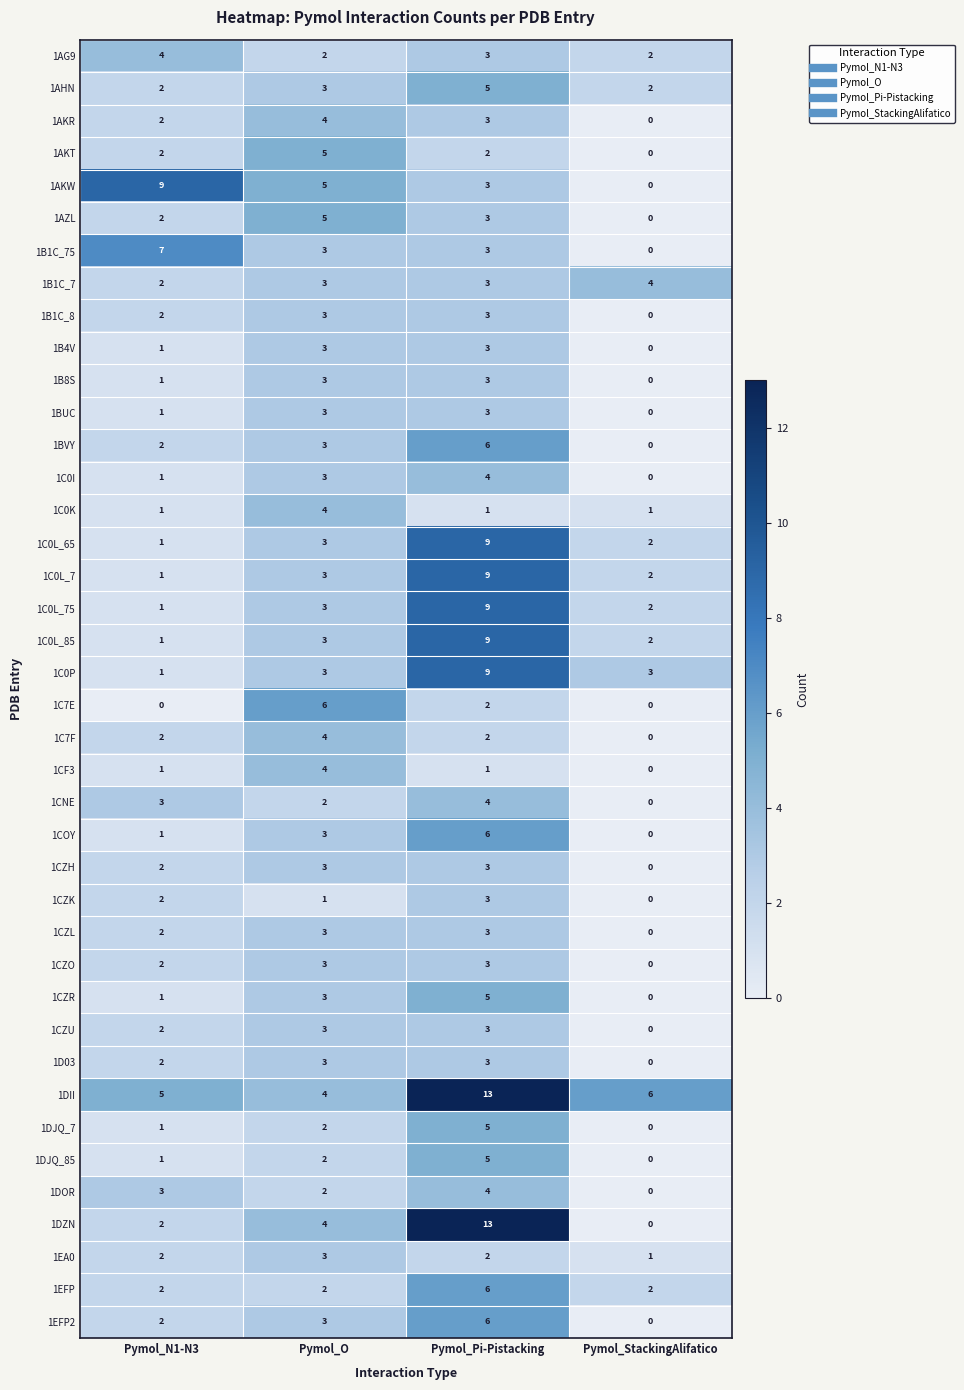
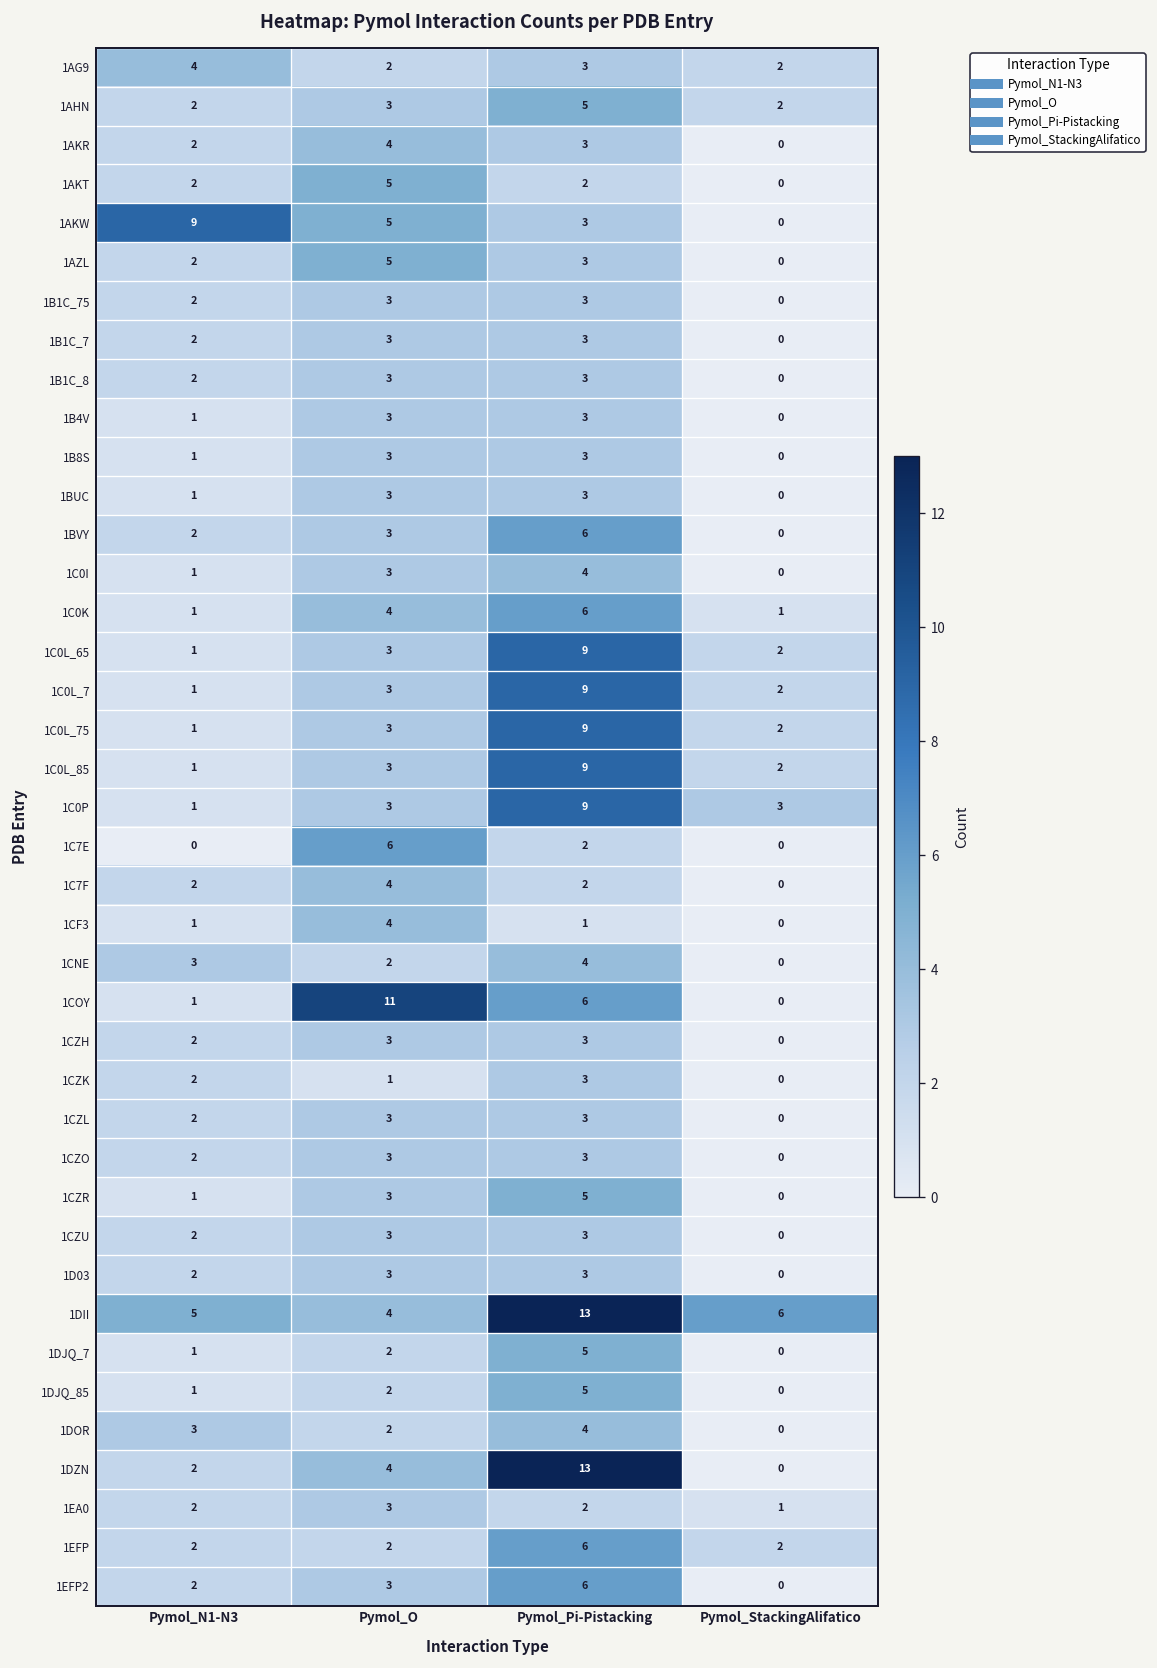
1B1C_75, Pymol_N1-N3: 7 -> 2
1B1C_7, Pymol_StackingAlifatico: 4 -> 0
1C0K, Pymol_Pi-Pistacking: 1 -> 6
1COY, Pymol_O: 3 -> 11
